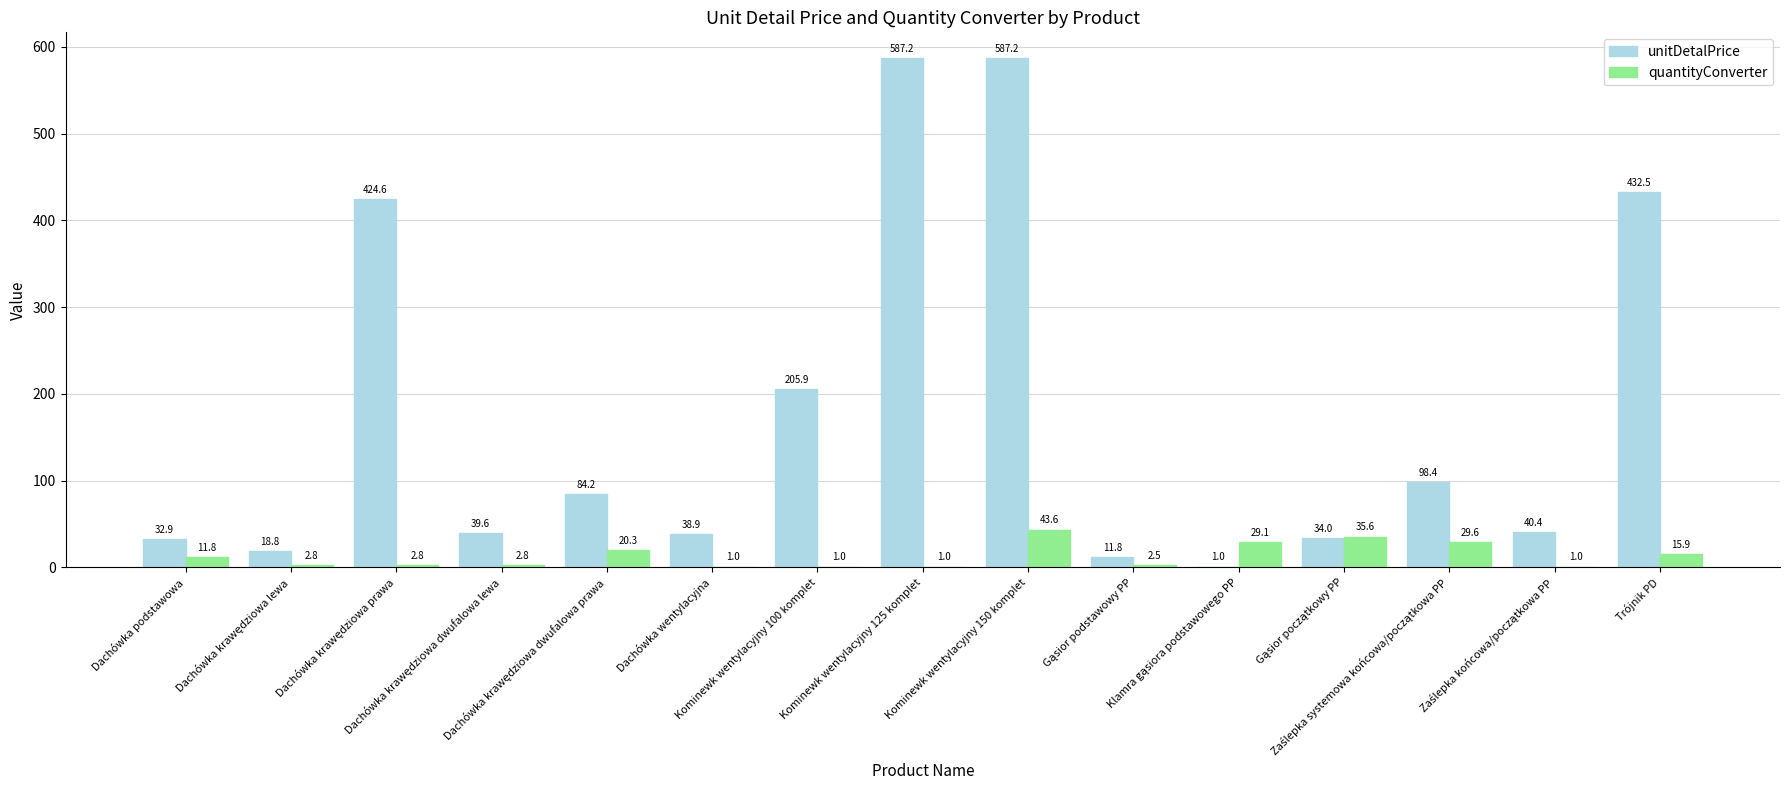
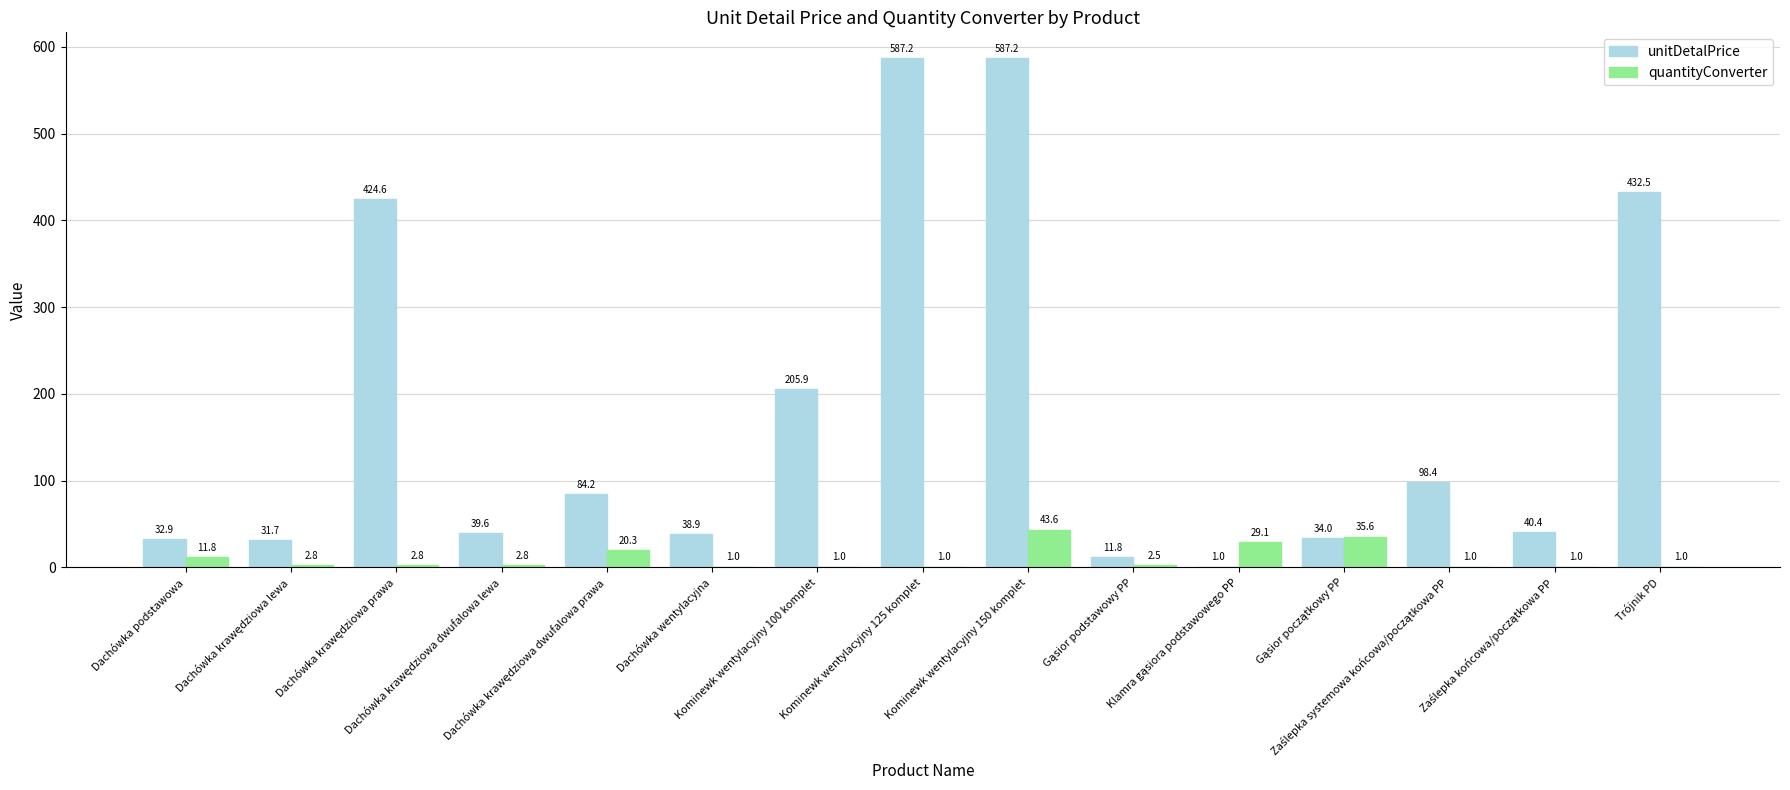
unitDetalPrice, Dachówka krawędziowa lewa: 18.8 -> 31.7
quantityConverter, Zaślepka systemowa końcowa/początkowa PP: 29.6 -> 1.0
quantityConverter, Trójnik PD: 15.9 -> 1.0
